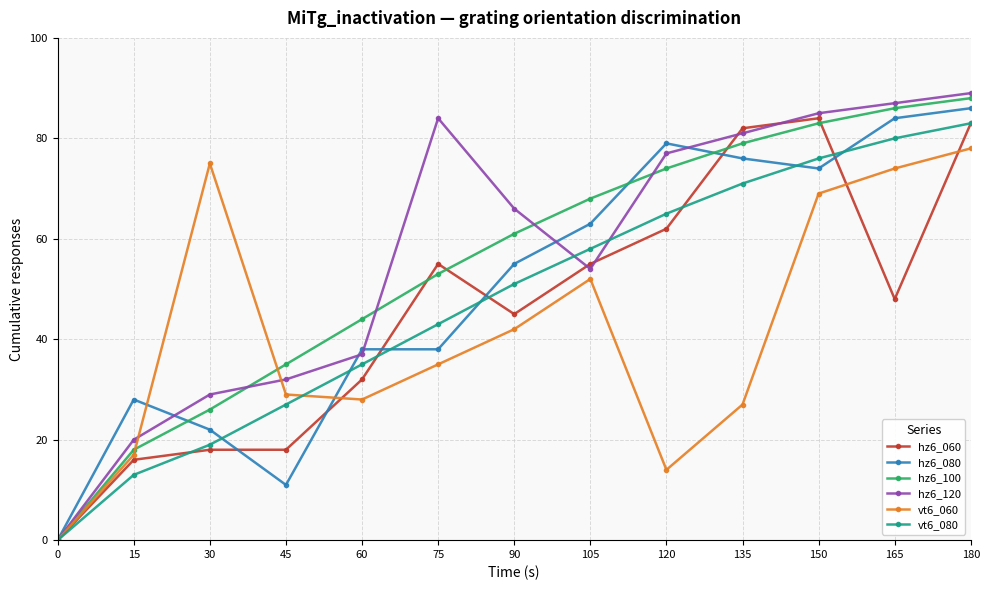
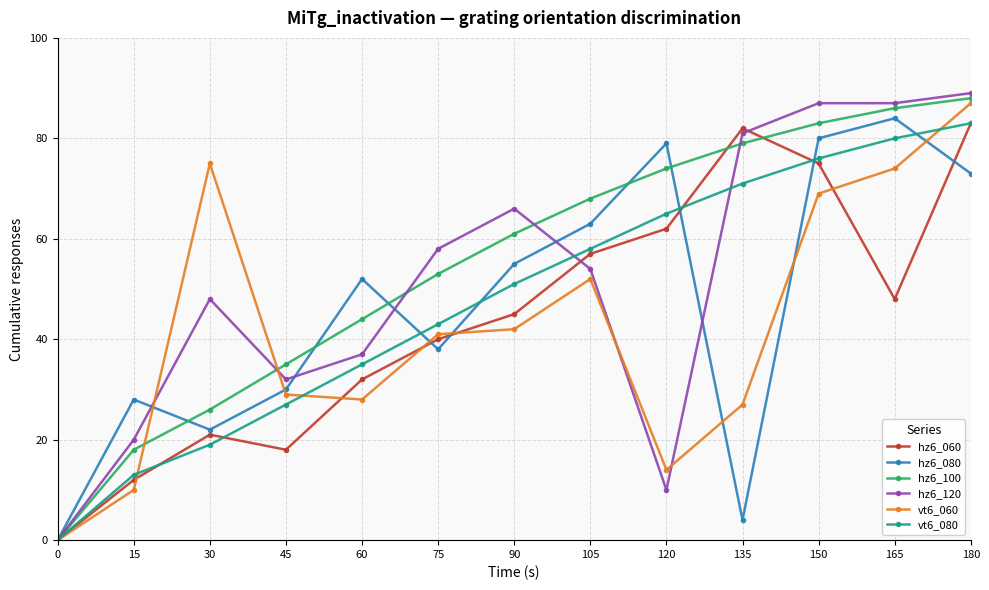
hz6_060, 15: 16 -> 12
vt6_060, 15: 17 -> 10
hz6_060, 30: 18 -> 21
hz6_120, 30: 29 -> 48
hz6_080, 45: 11 -> 30
hz6_080, 60: 38 -> 52
hz6_060, 75: 55 -> 40
hz6_120, 75: 84 -> 58
vt6_060, 75: 35 -> 41
hz6_060, 105: 55 -> 57
hz6_120, 120: 77 -> 10
hz6_080, 135: 76 -> 4
hz6_060, 150: 84 -> 75
hz6_080, 150: 74 -> 80
hz6_120, 150: 85 -> 87
hz6_080, 180: 86 -> 73
vt6_060, 180: 78 -> 87
